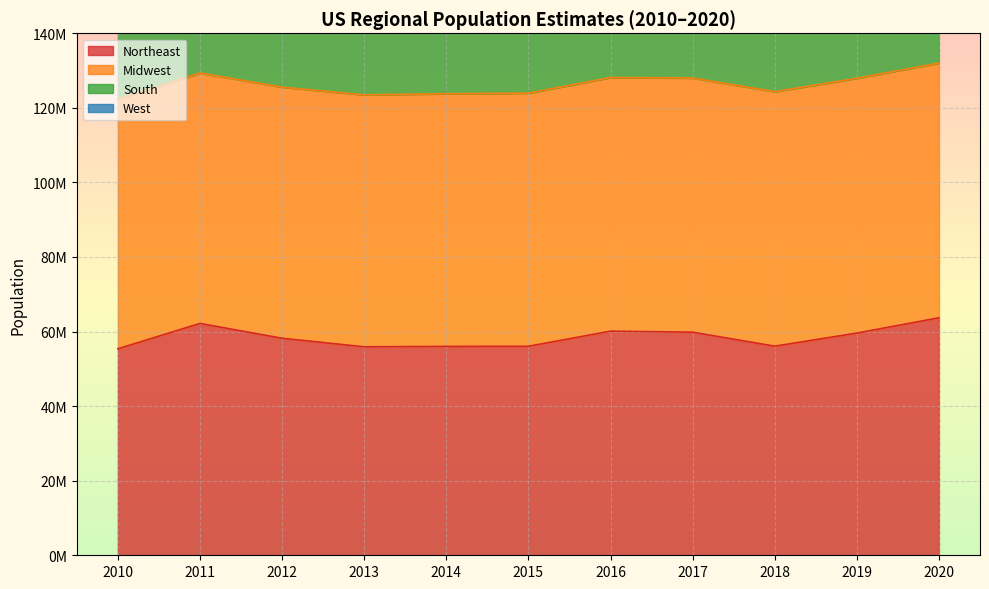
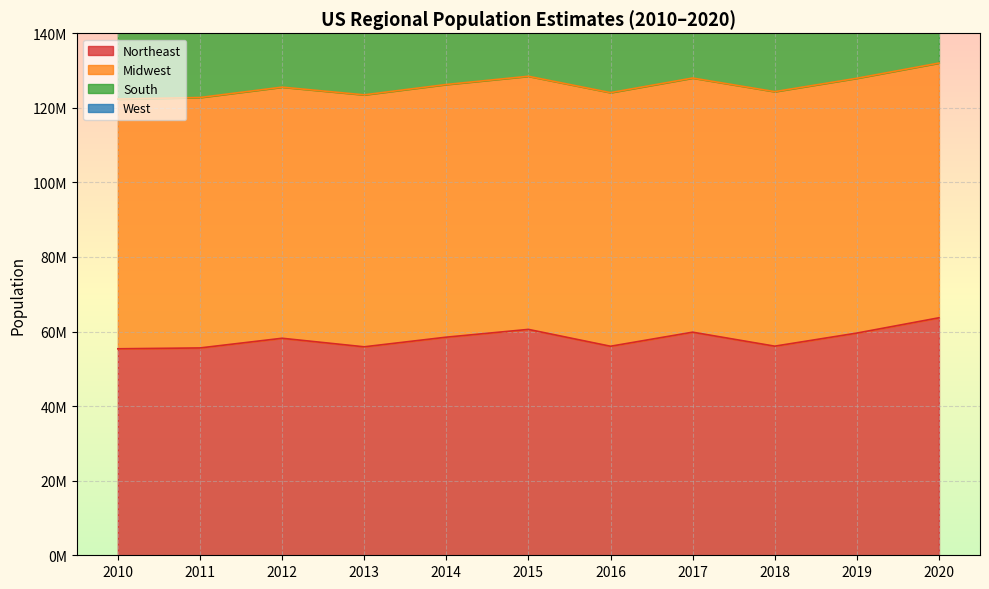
Northeast, 2011: 62000000 -> 56000000
Northeast, 2014: 56000000 -> 58000000
Northeast, 2015: 56000000 -> 61000000
Northeast, 2016: 60000000 -> 56000000
